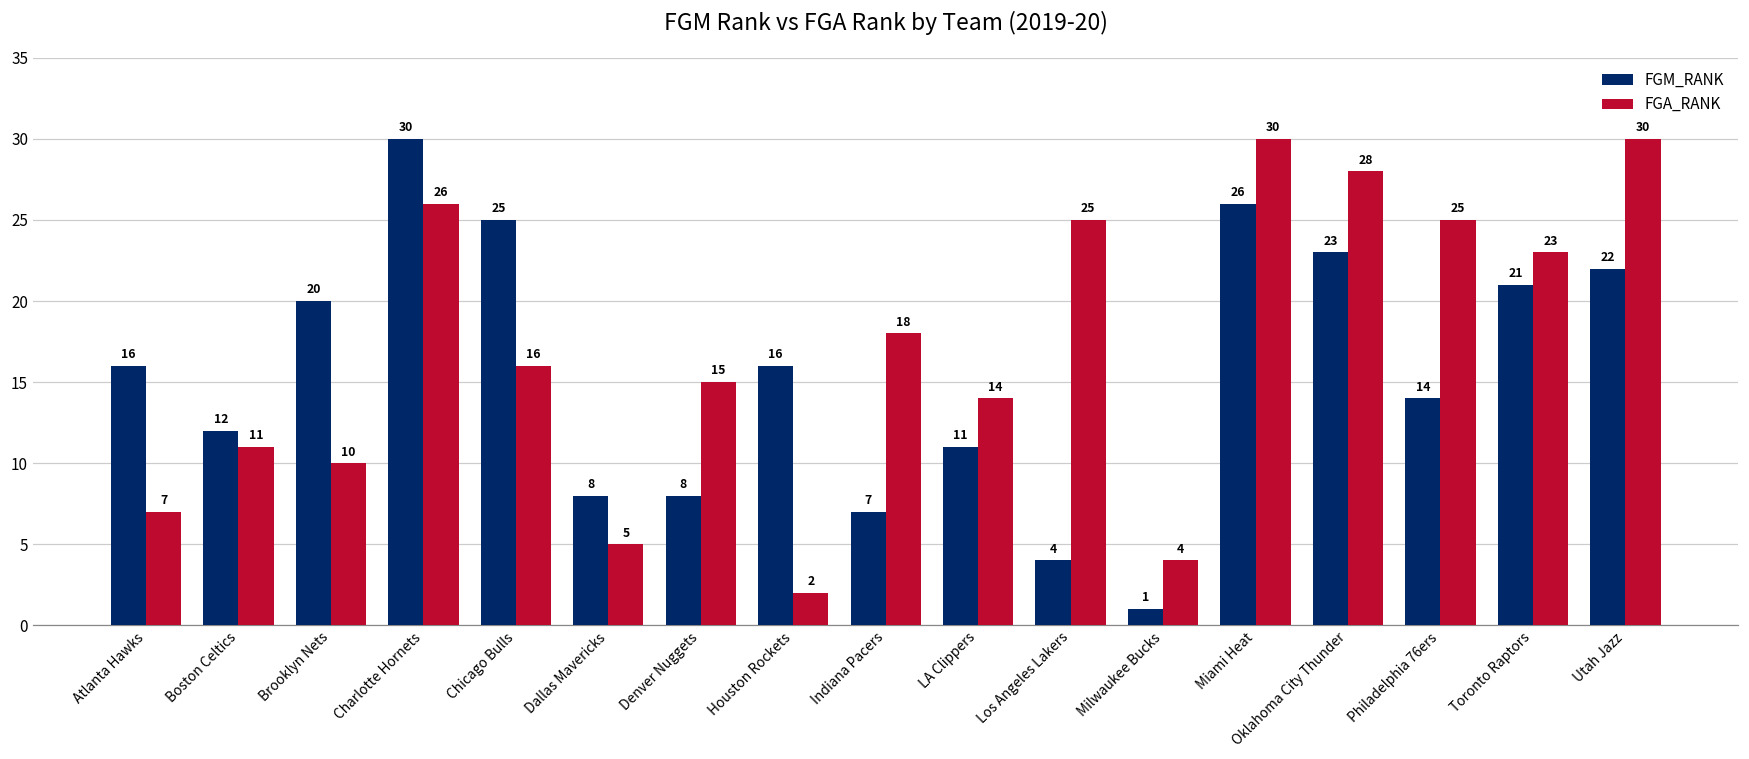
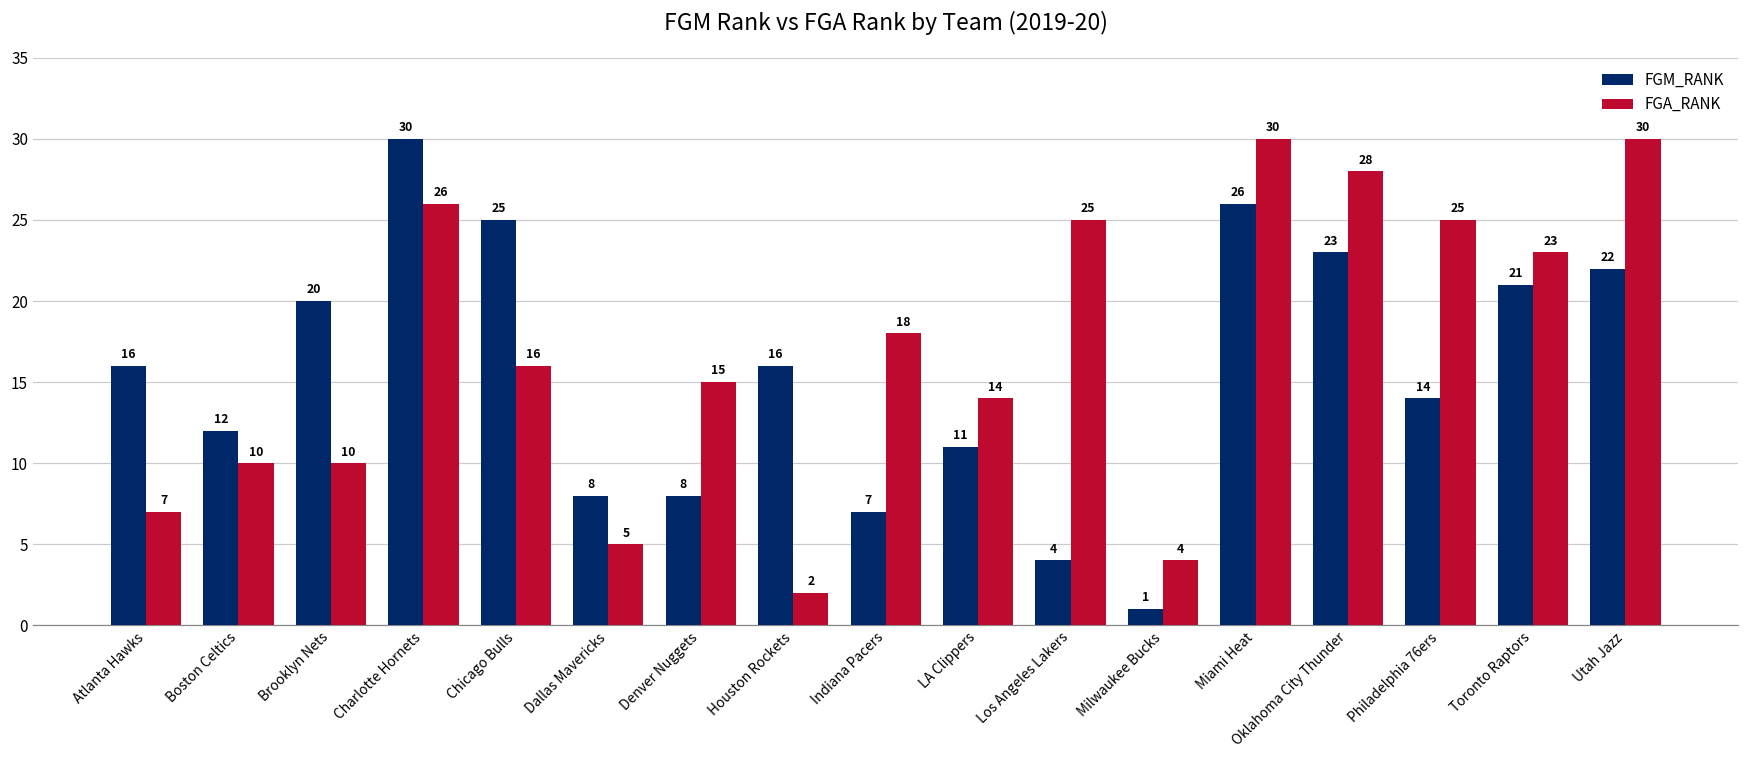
FGA_RANK, Boston Celtics: 11 -> 10
